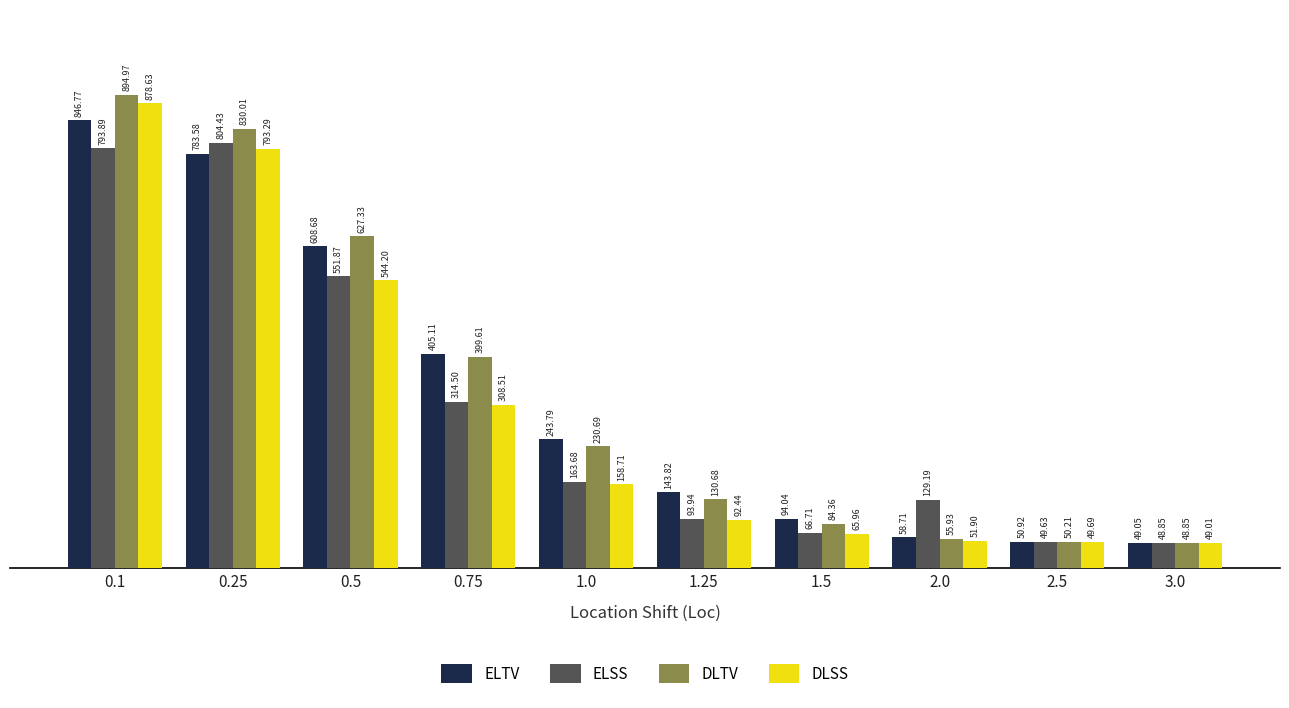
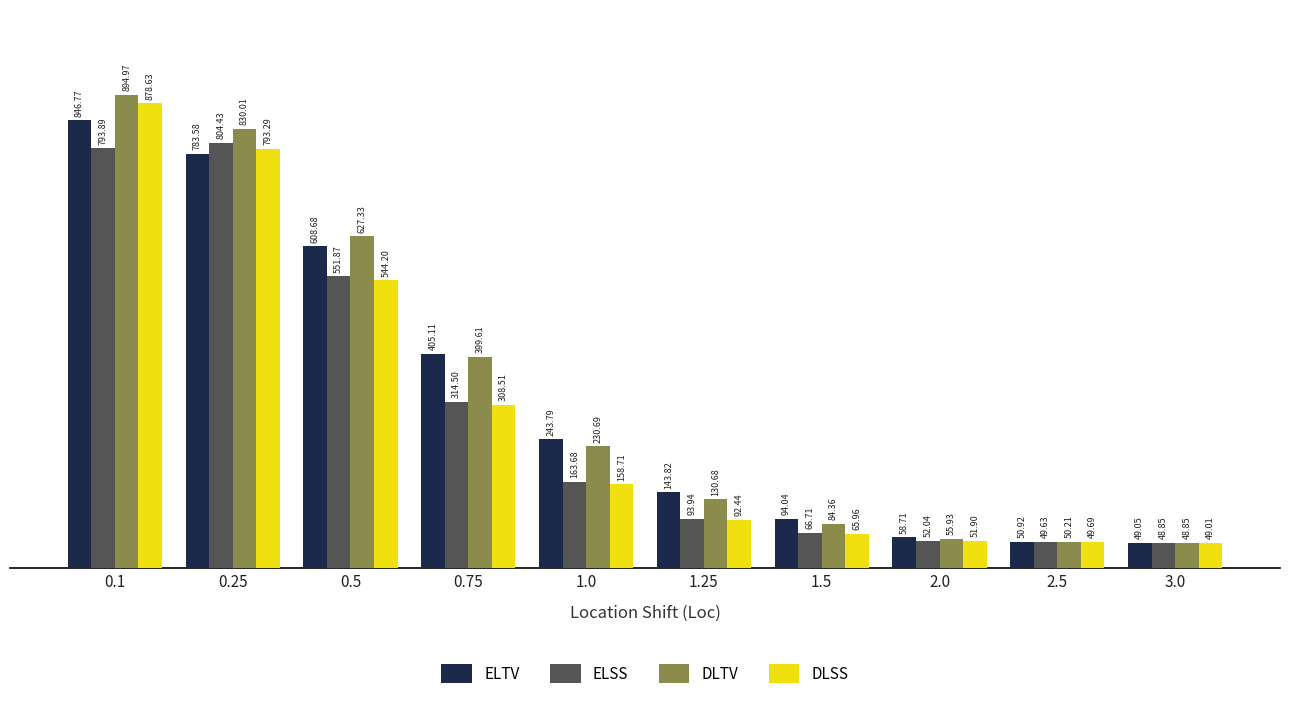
ELSS, 2.0: 129.19 -> 52.04
